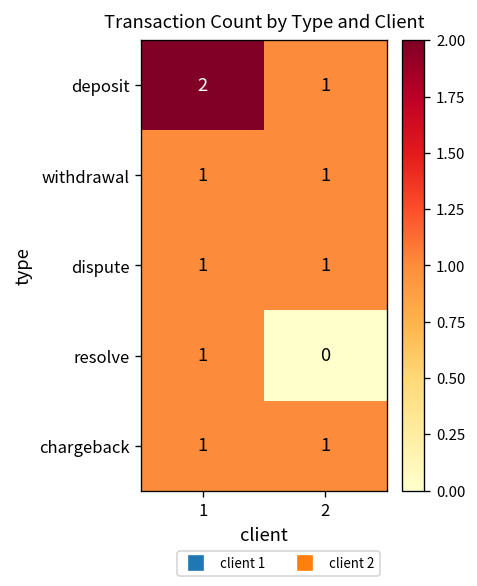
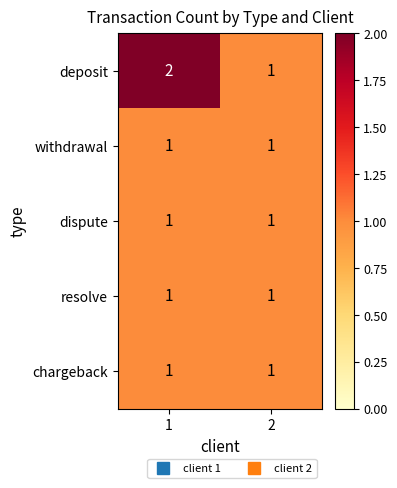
resolve, 2: 0 -> 1
